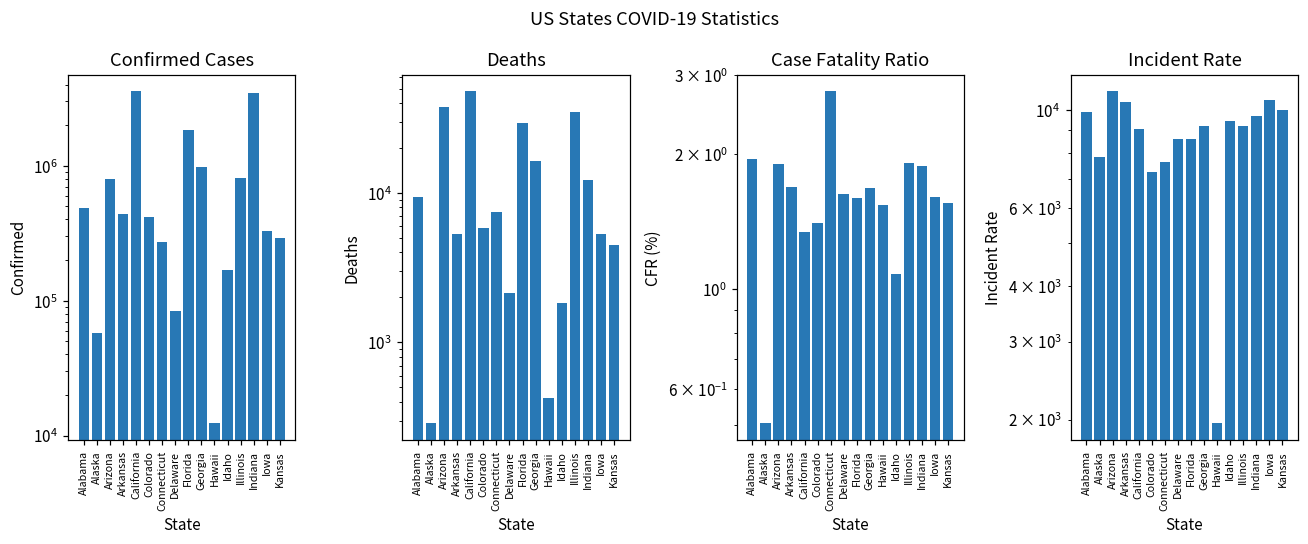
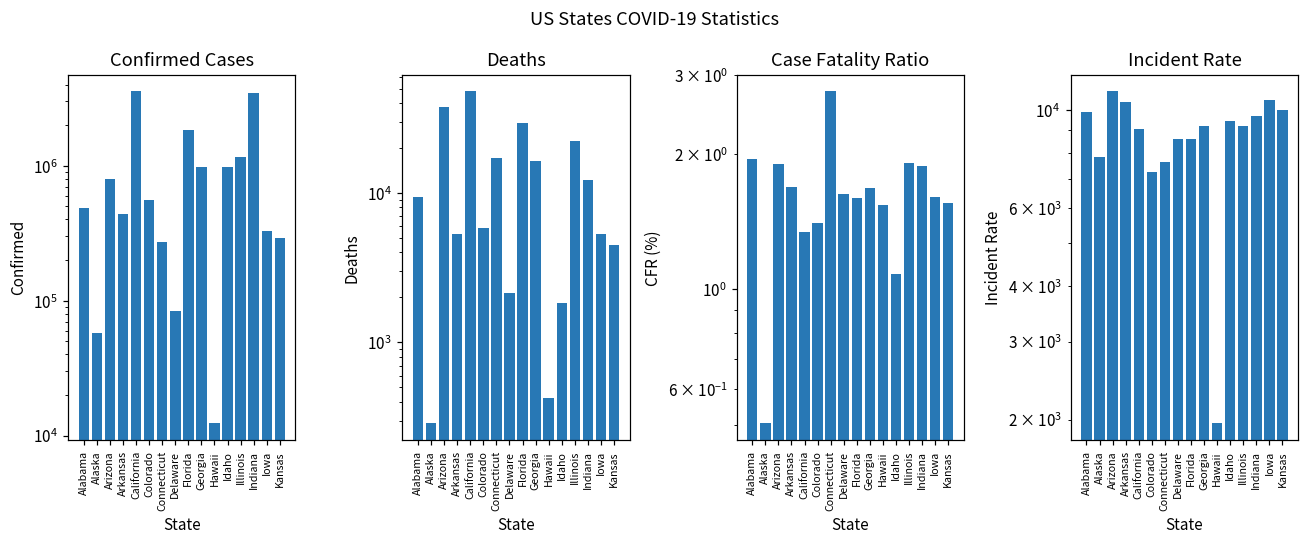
Confirmed Cases, Colorado: 420000 -> 600000
Confirmed Cases, Idaho: 170000 -> 1000000
Confirmed Cases, Illinois: 800000 -> 1200000
Deaths, Connecticut: 7000 -> 17000
Deaths, Illinois: 35000 -> 22000
